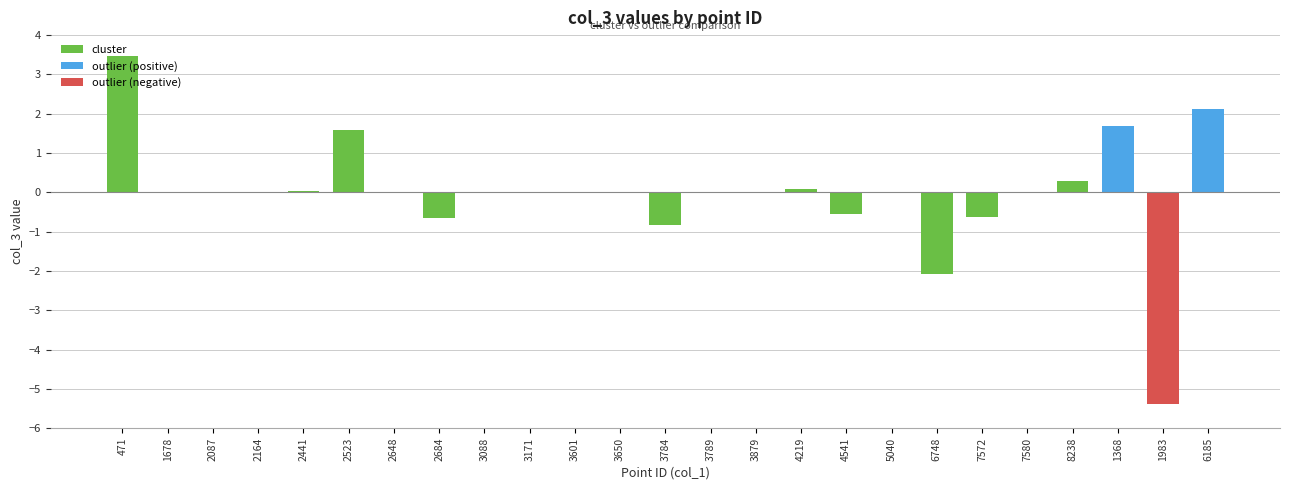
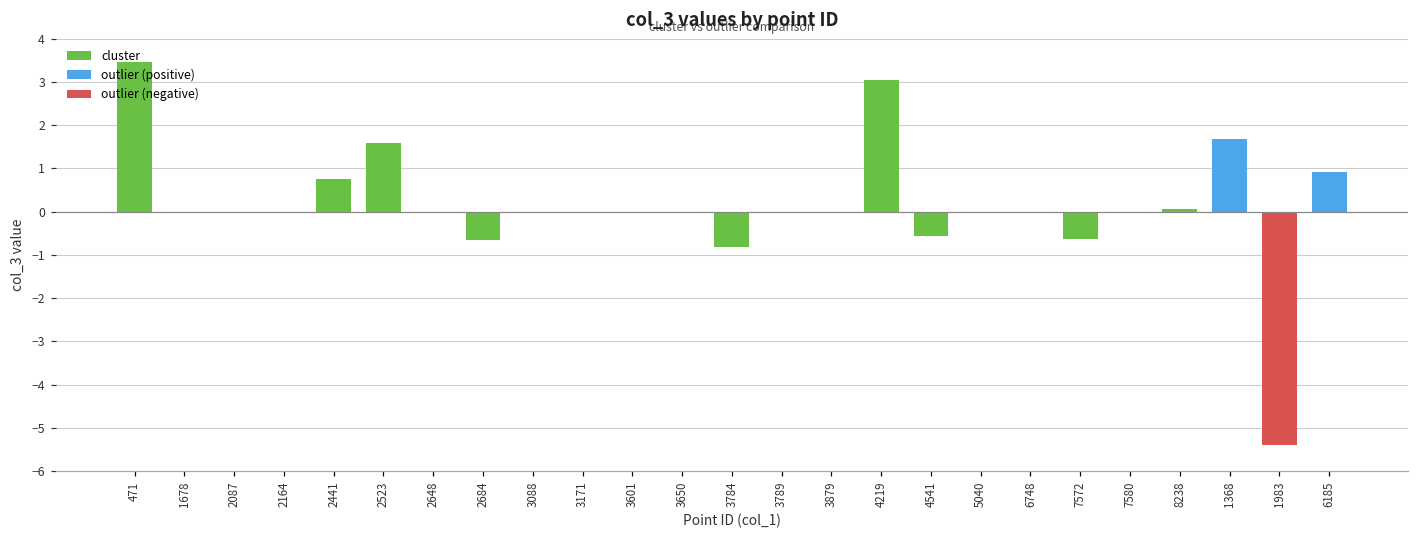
2441: 0.0 -> 0.7
4219: 0.1 -> 3.0
6748: -2.1 -> 0.0
8238: 0.3 -> 0.1
6185: 2.1 -> 0.9
